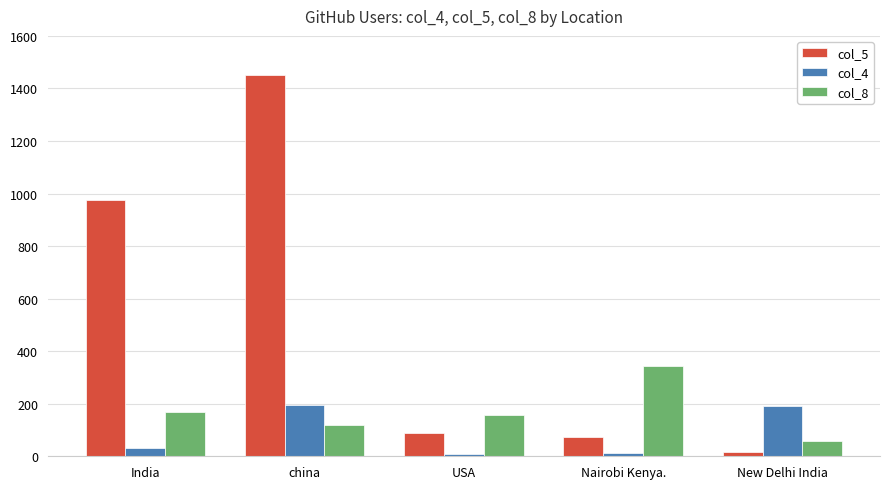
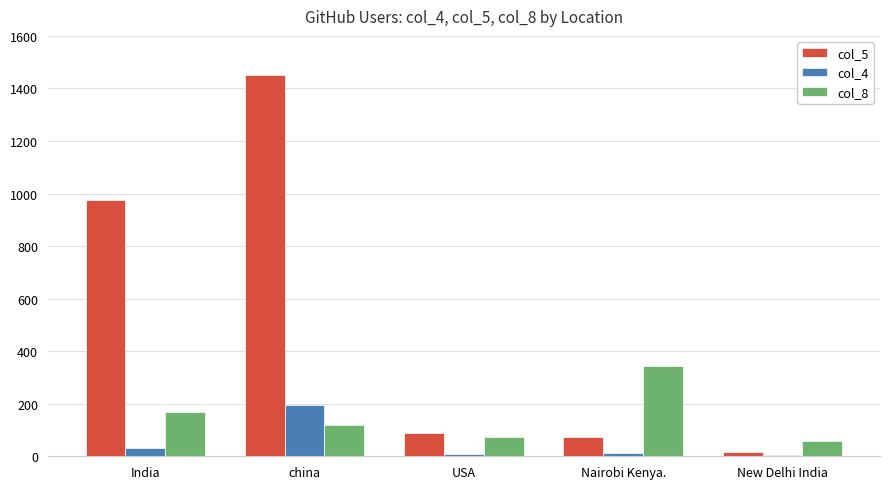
col_8, USA: 160 -> 70
col_4, New Delhi India: 190 -> 0
